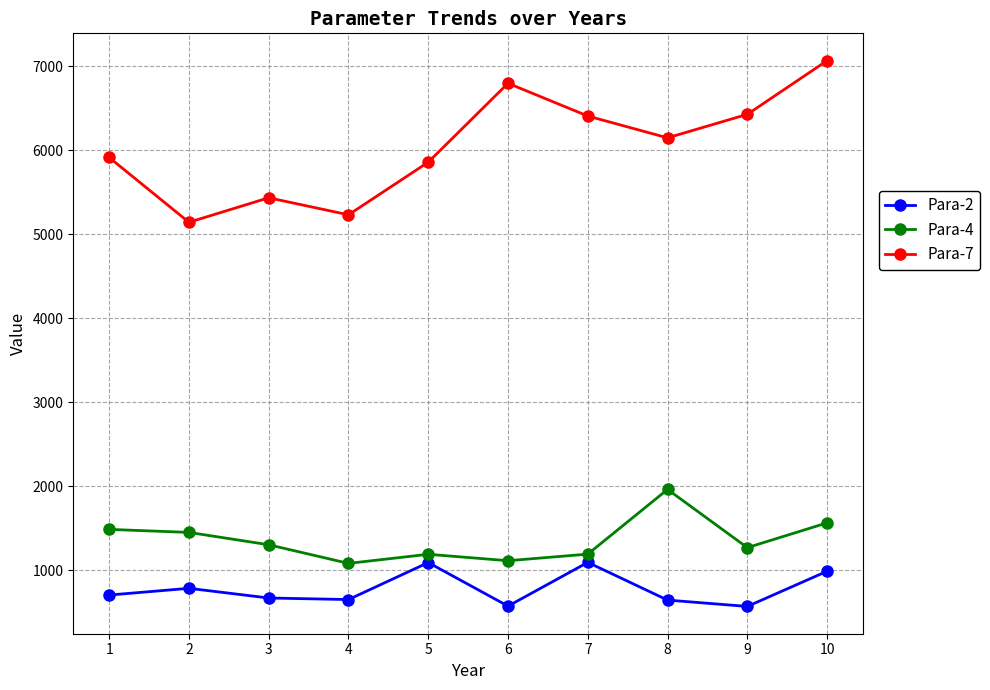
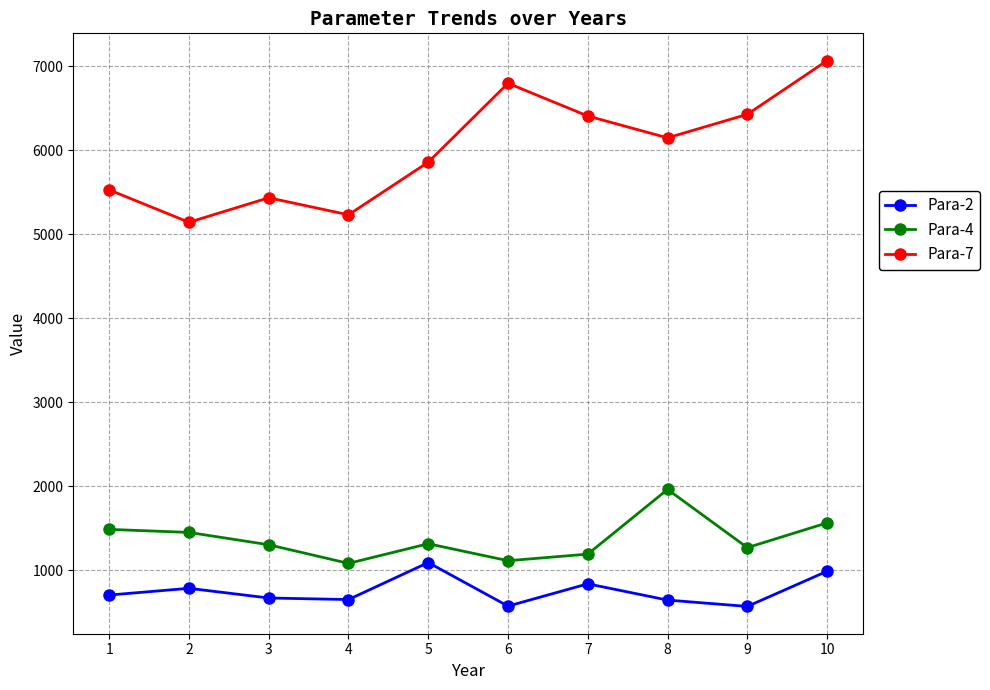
Para-7, 1: 5900 -> 5500
Para-4, 5: 1200 -> 1300
Para-2, 7: 1100 -> 800
